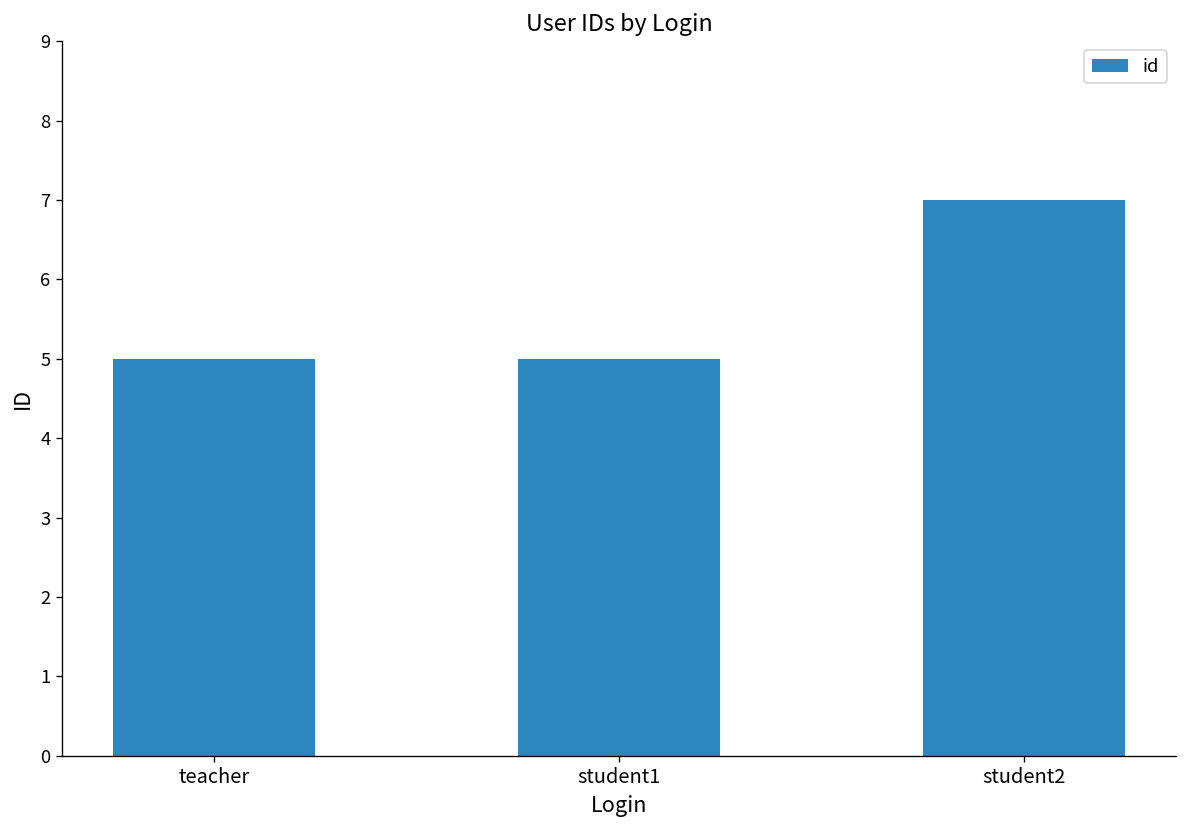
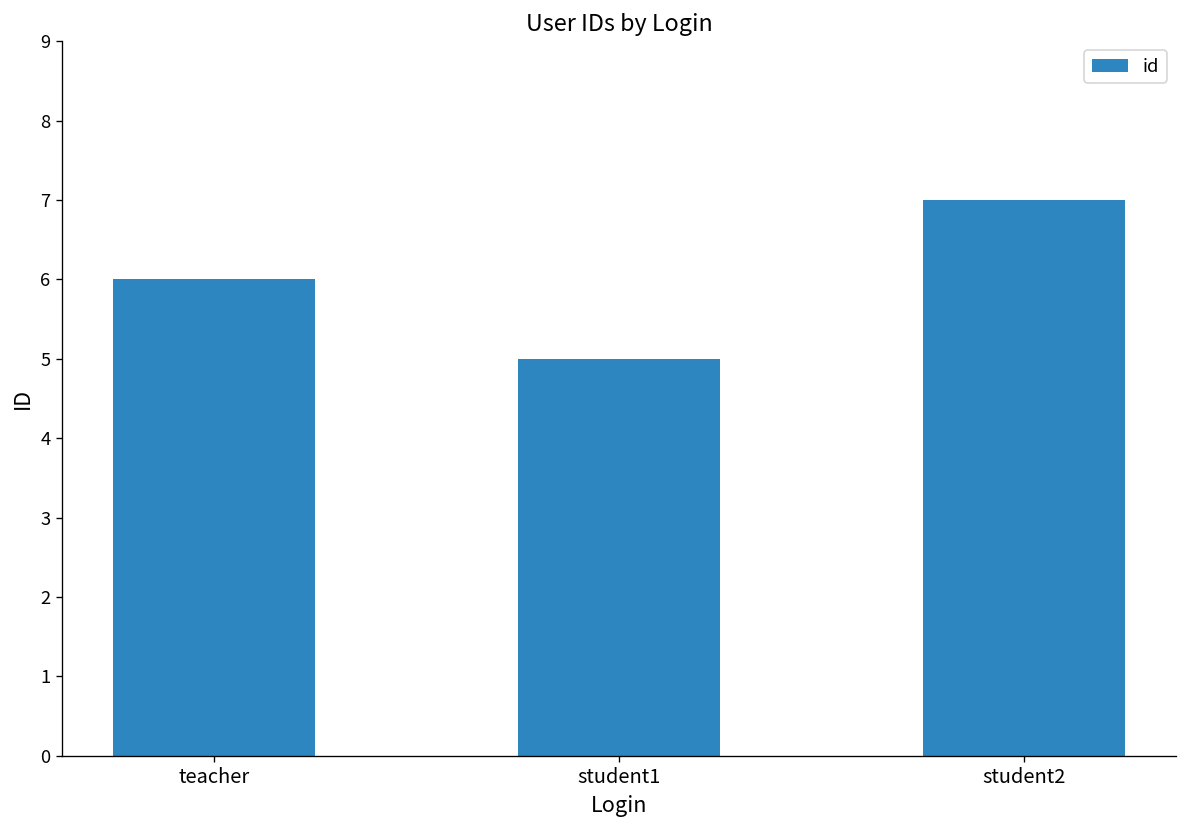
teacher: 5 -> 6
